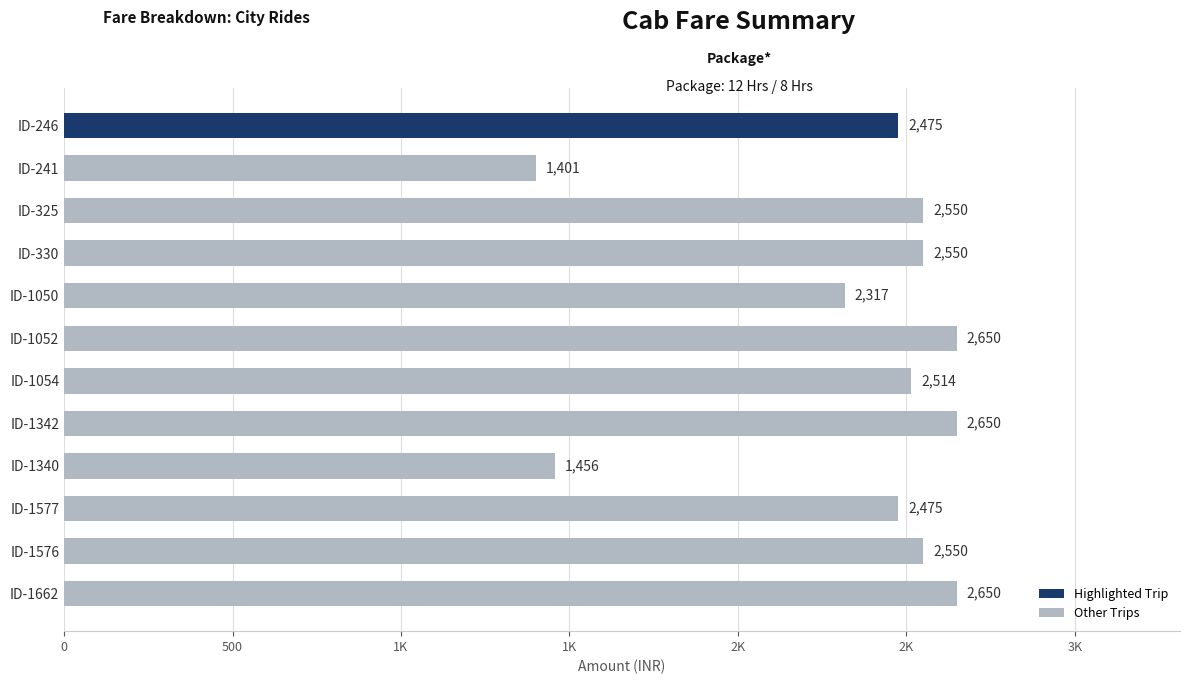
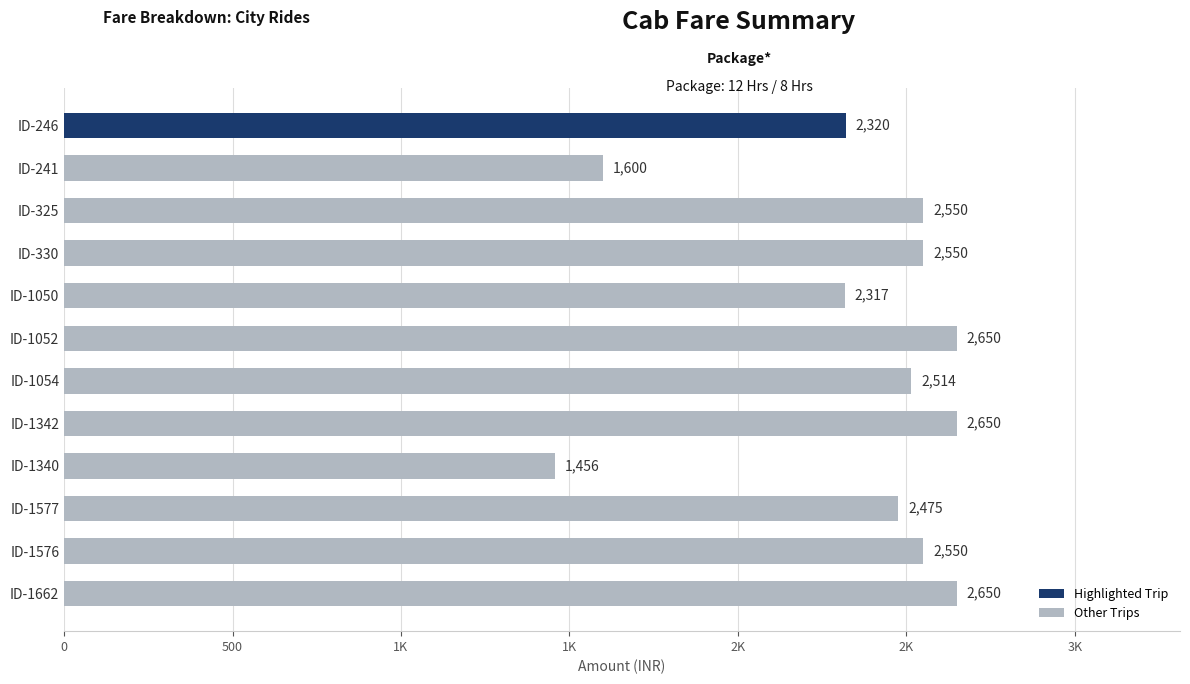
ID-246: 2,475 -> 2,320
ID-241: 1,401 -> 1,600
